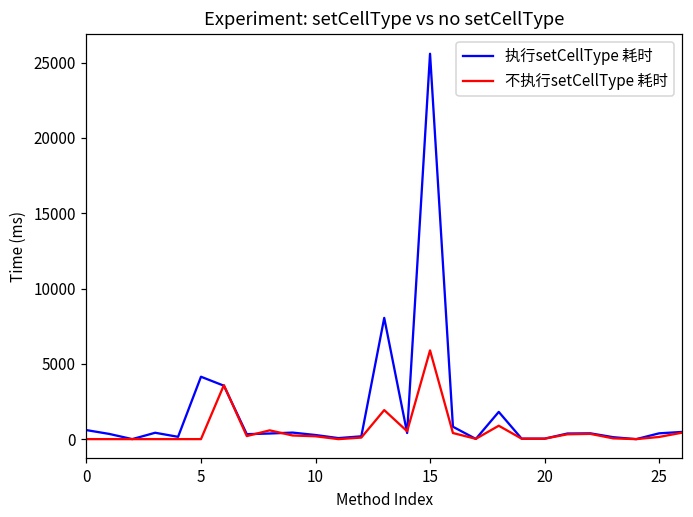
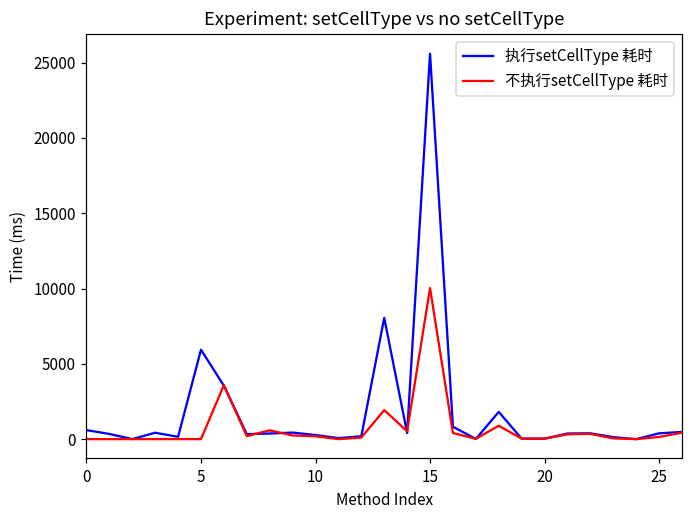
执行setCellType 耗时, 5: 4100 -> 5900
不执行setCellType 耗时, 15: 5900 -> 10000
